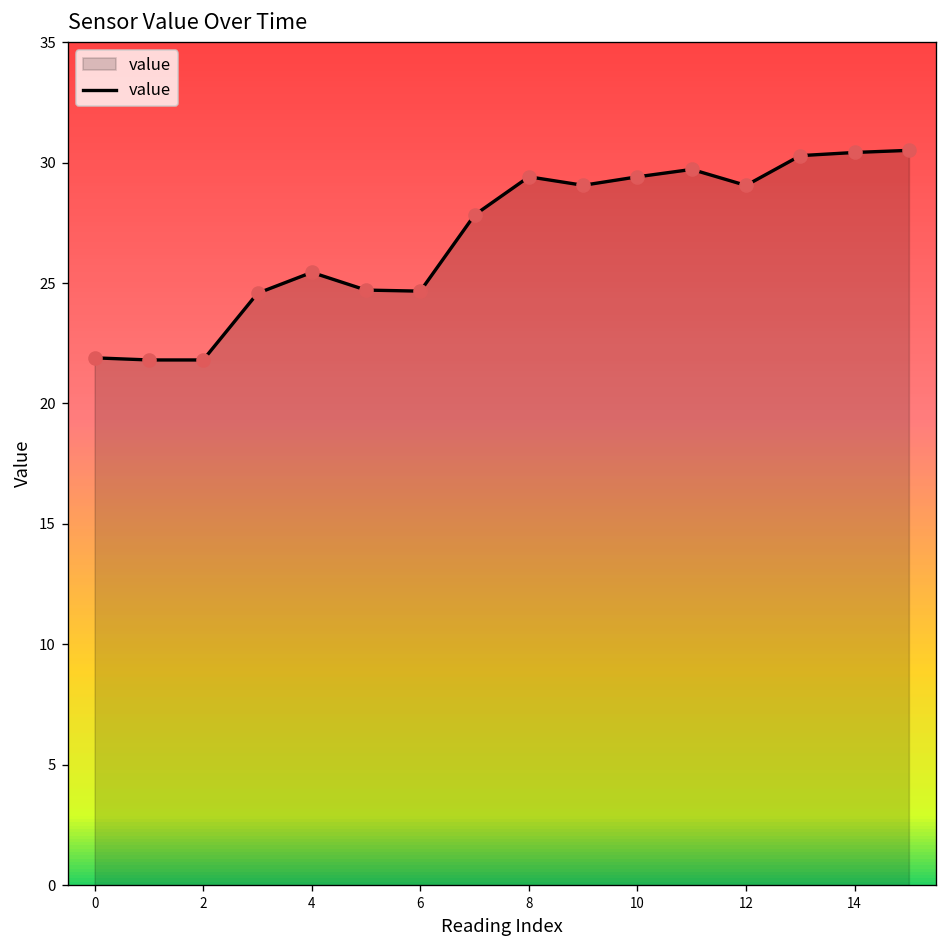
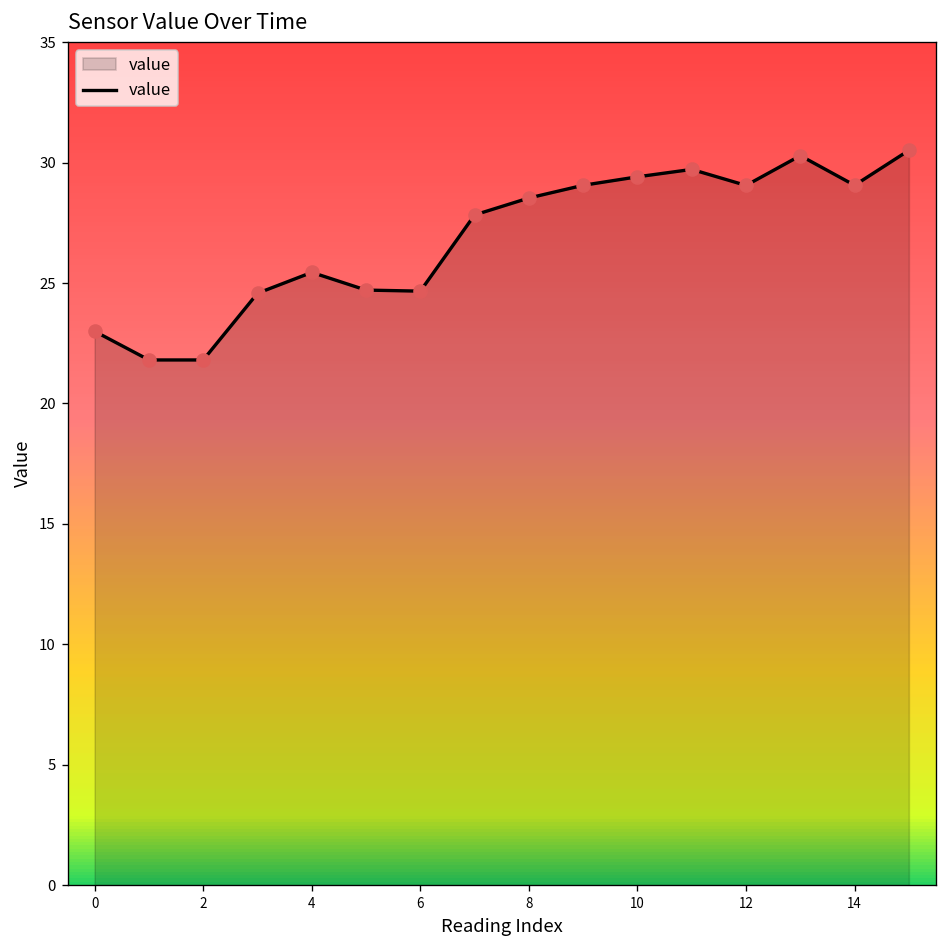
0: 21.9 -> 23.0
8: 29.4 -> 28.5
14: 30.4 -> 29.1
